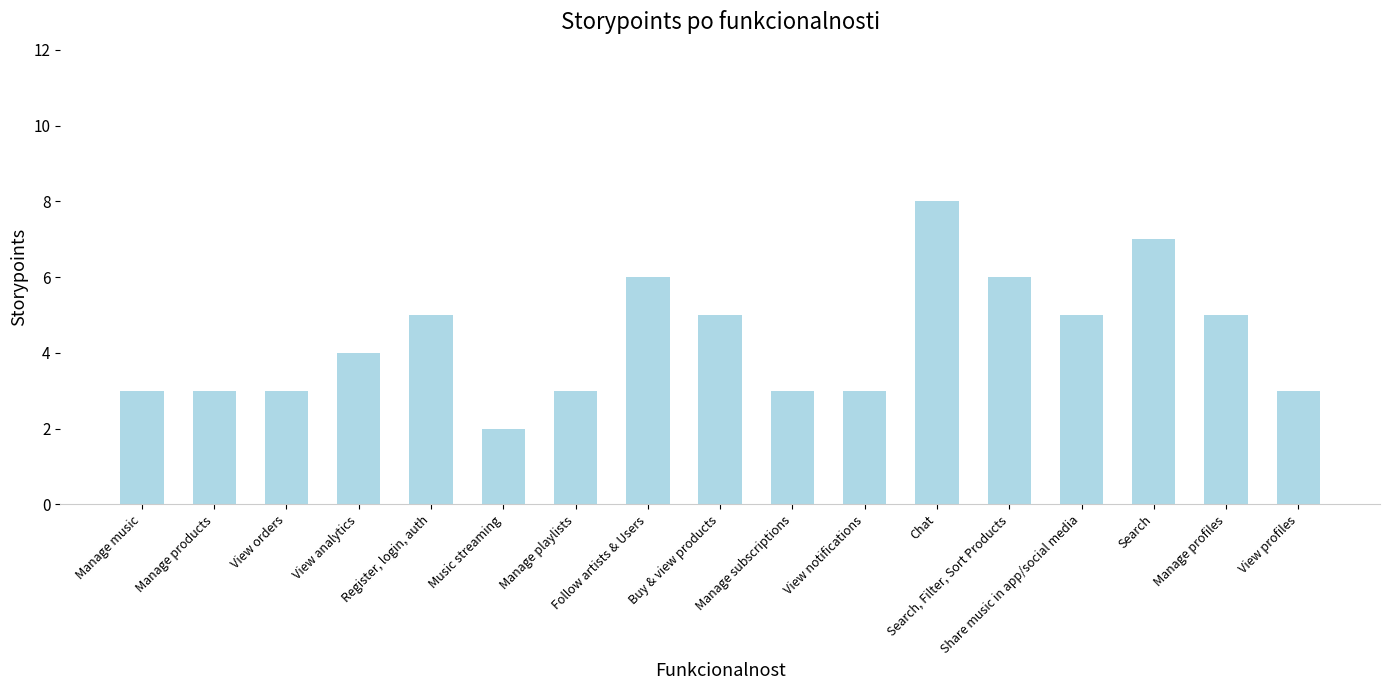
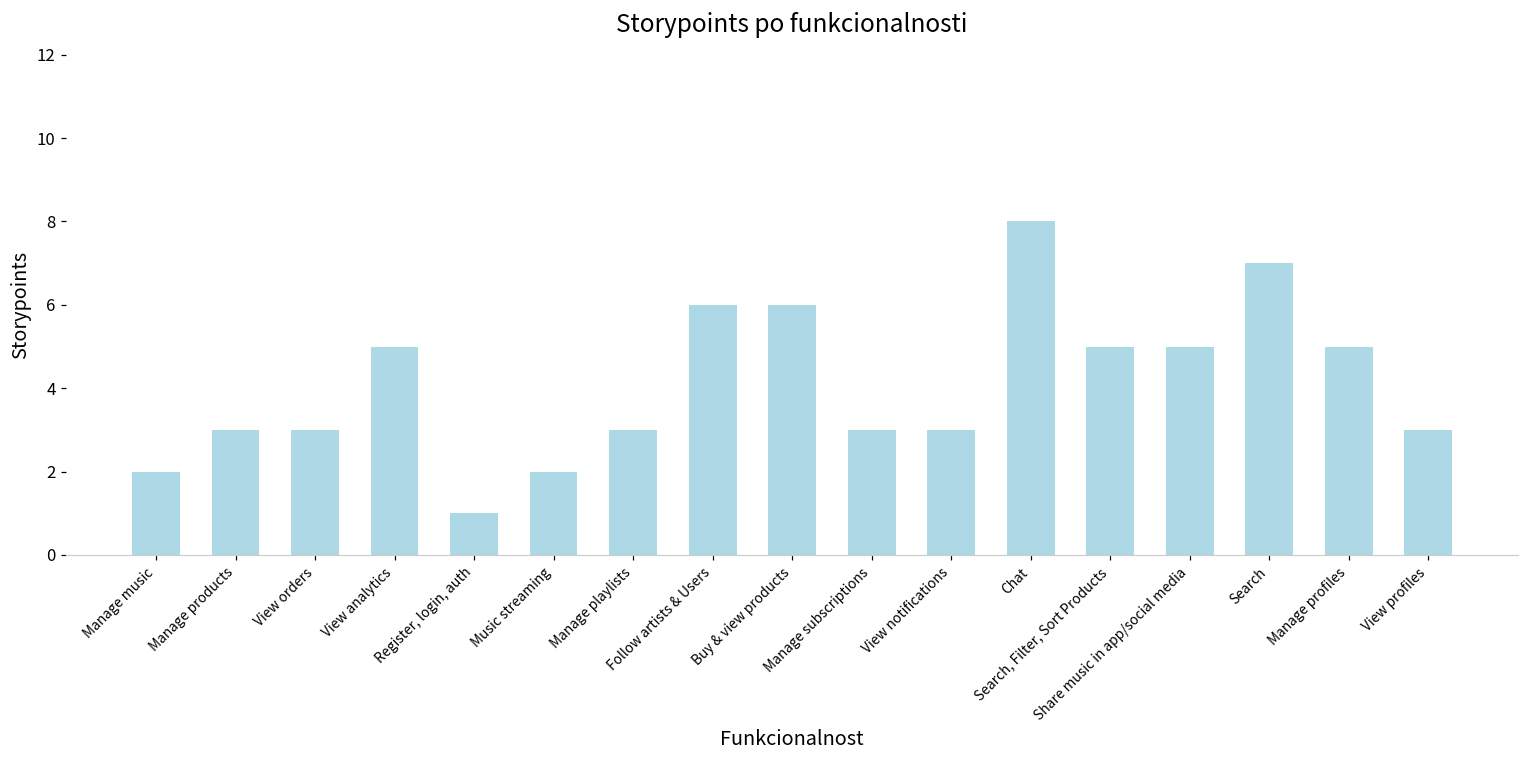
Manage music: 3 -> 2
View analytics: 4 -> 5
Register, login, auth: 5 -> 1
Buy & view products: 5 -> 6
Search, Filter, Sort Products: 6 -> 5
